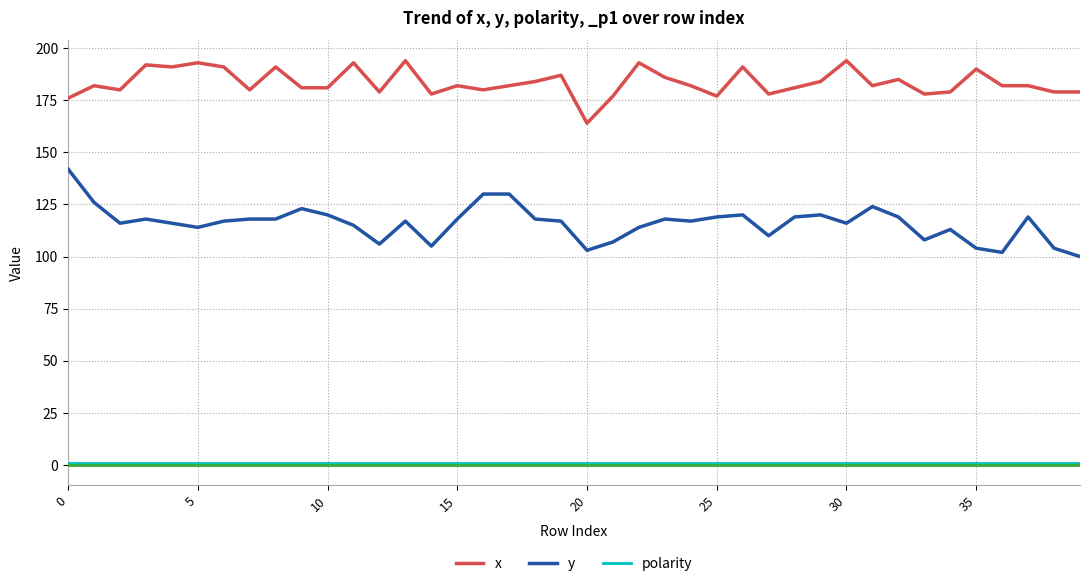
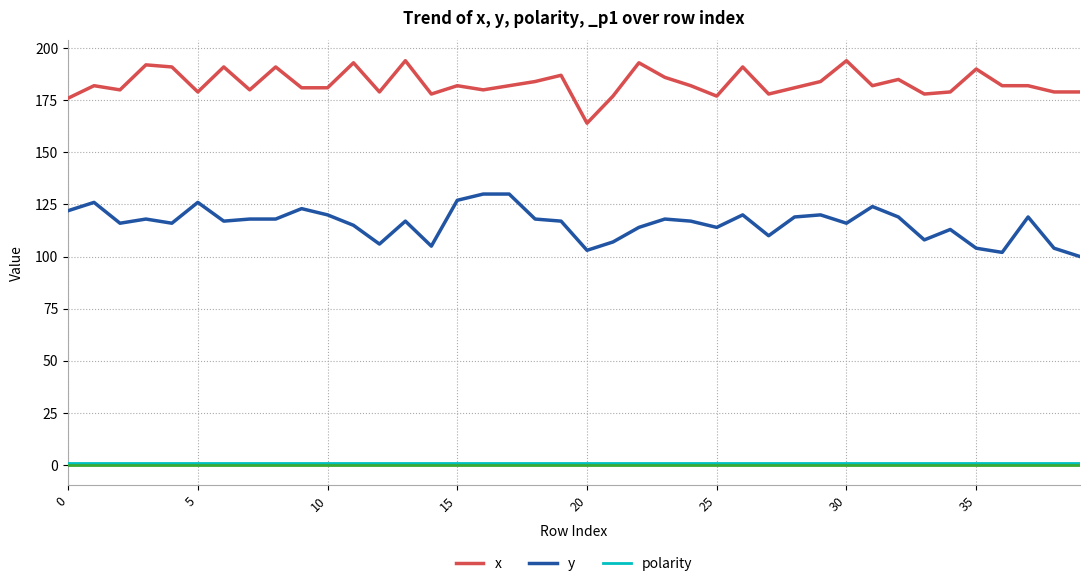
y, 0: 142 -> 122
x, 5: 193 -> 179
y, 5: 114 -> 126
y, 15: 118 -> 127
y, 25: 119 -> 114
